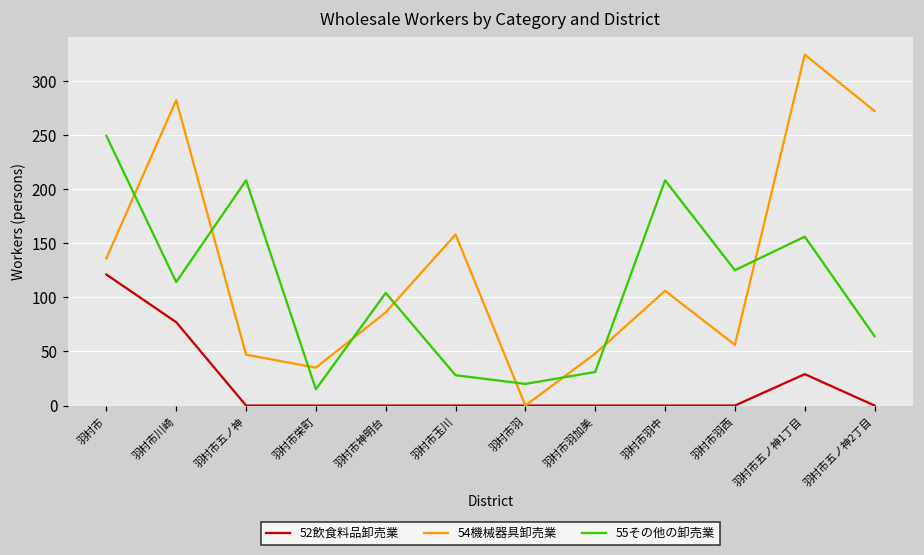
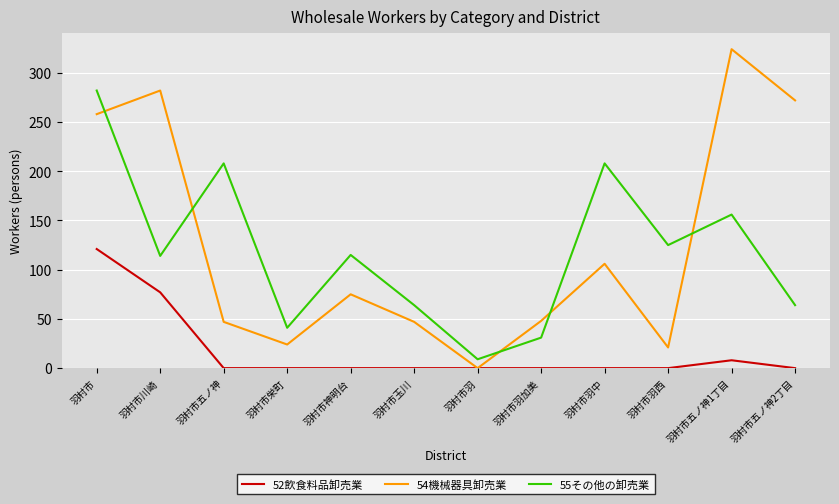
54機械器具卸売業, 羽村市: 140 -> 260
55その他の卸売業, 羽村市: 250 -> 280
54機械器具卸売業, 羽村市栄町: 40 -> 20
55その他の卸売業, 羽村市栄町: 20 -> 40
54機械器具卸売業, 羽村市神明台: 90 -> 80
55その他の卸売業, 羽村市神明台: 100 -> 120
54機械器具卸売業, 羽村市玉川: 160 -> 50
55その他の卸売業, 羽村市玉川: 30 -> 60
55その他の卸売業, 羽村市羽: 20 -> 10
54機械器具卸売業, 羽村市羽西: 60 -> 20
52飲食料品卸売業, 羽村市五ノ神1丁目: 30 -> 10
